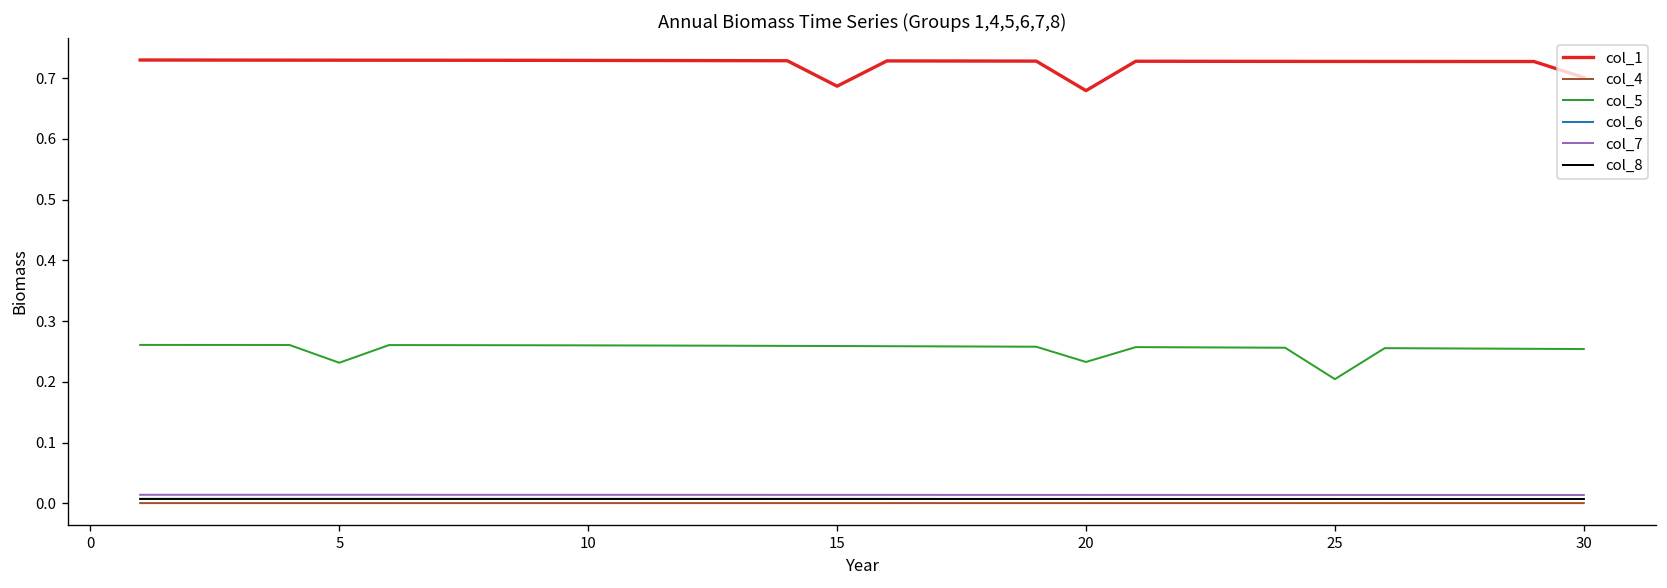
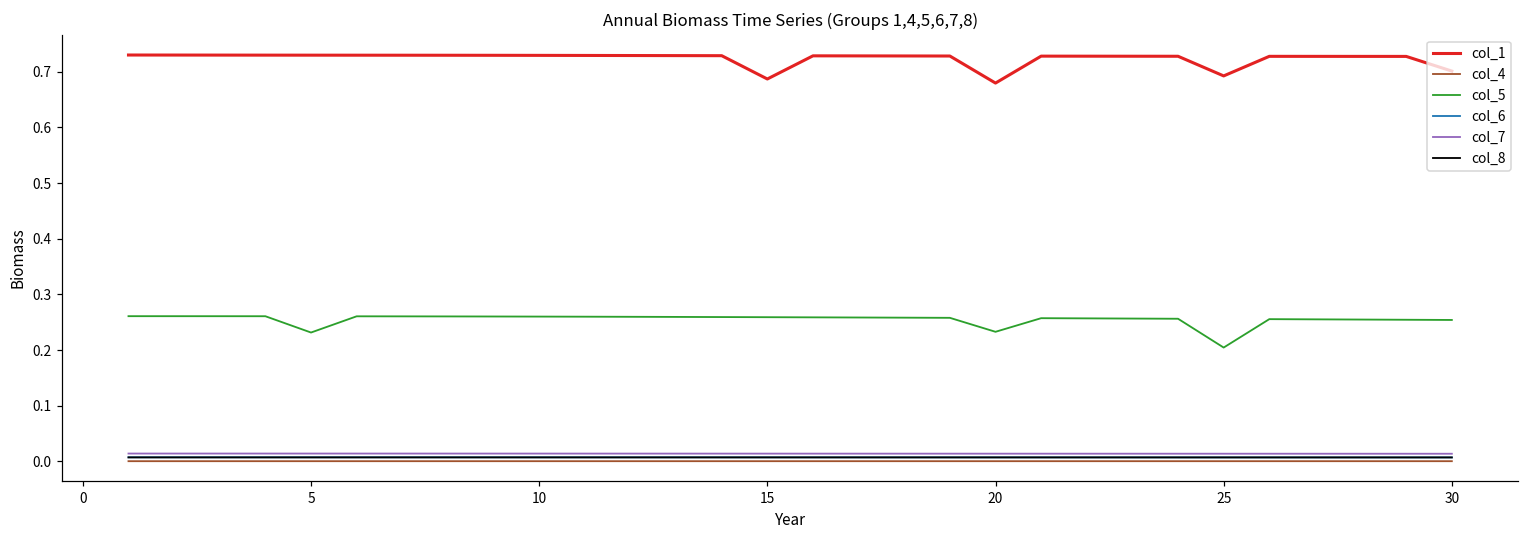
col_1, 25: 0.73 -> 0.69
